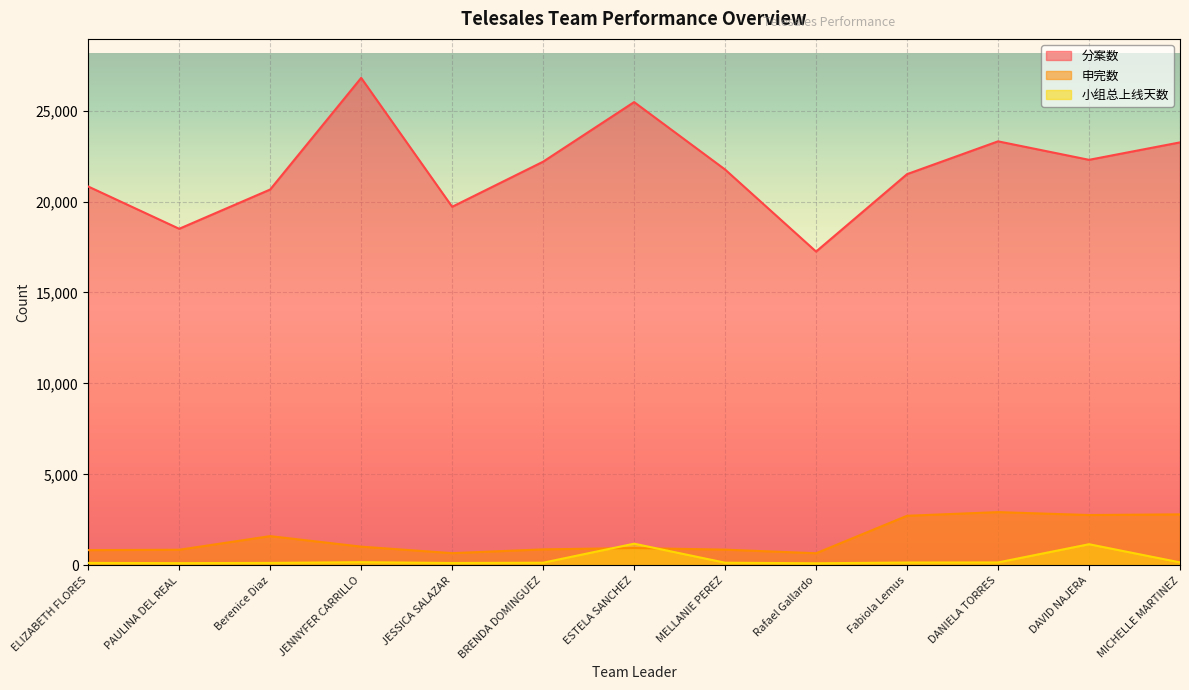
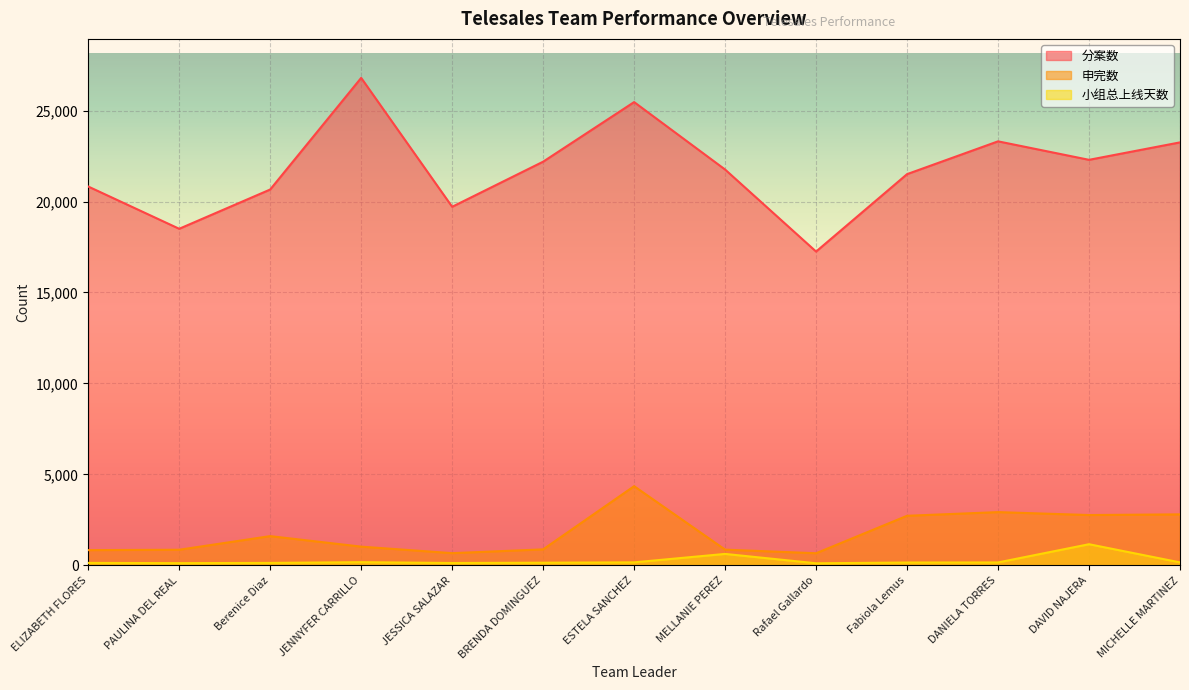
申完数, ESTELA SANCHEZ: 1,000 -> 4,400
小组总上线天数, ESTELA SANCHEZ: 1,200 -> 200
小组总上线天数, MELLANIE PEREZ: 100 -> 600
